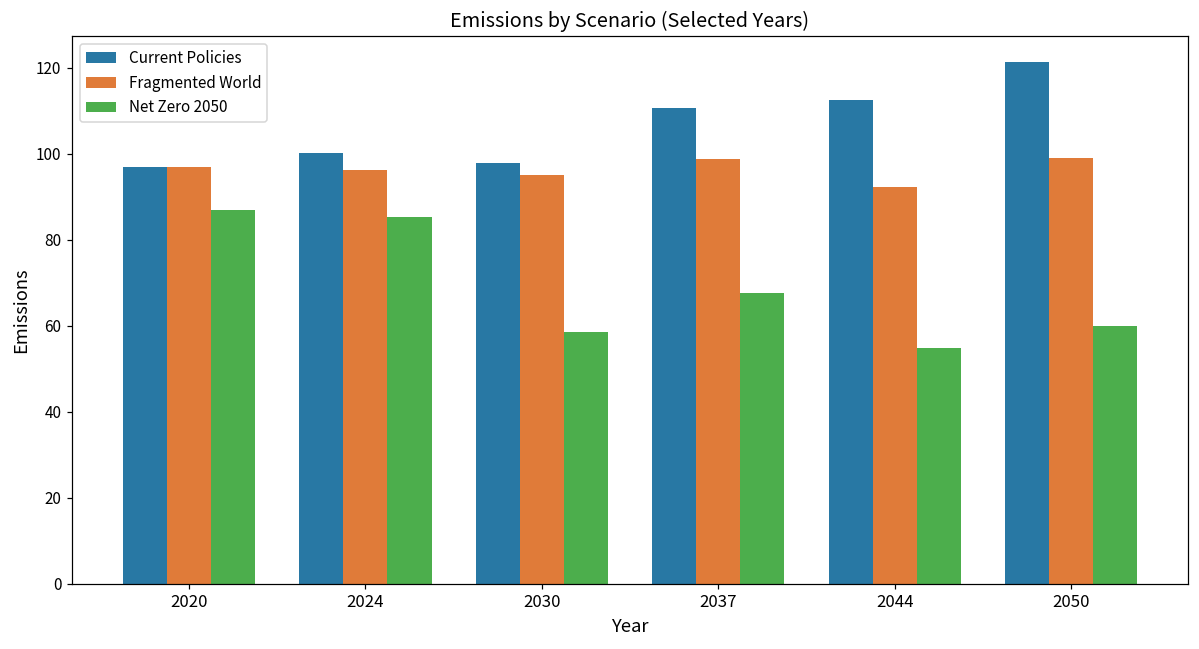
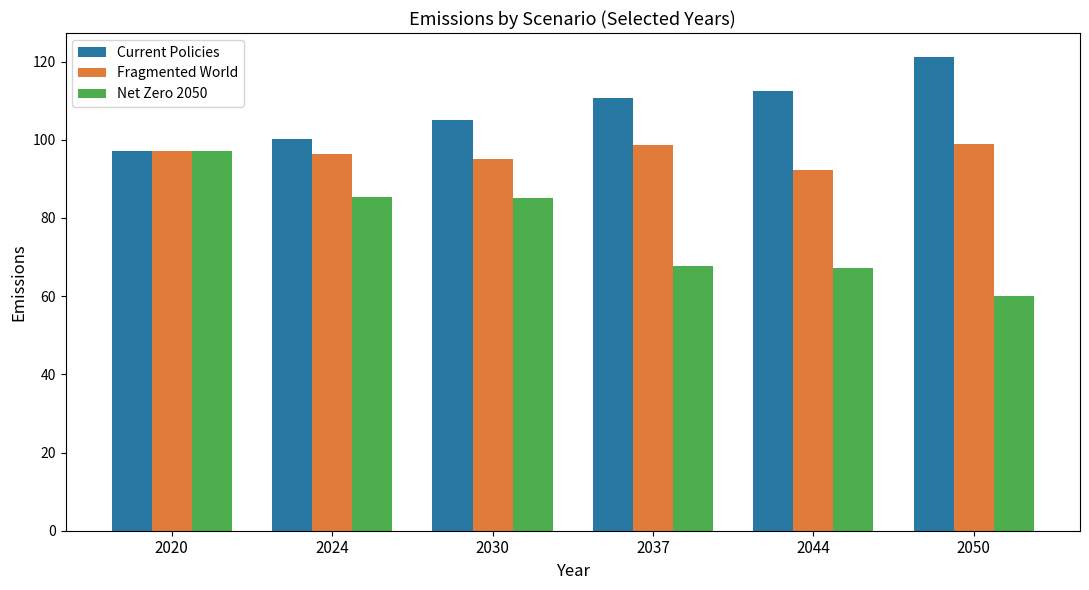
Net Zero 2050, 2020: 87 -> 97
Current Policies, 2030: 98 -> 105
Net Zero 2050, 2030: 59 -> 85
Net Zero 2050, 2044: 55 -> 67
